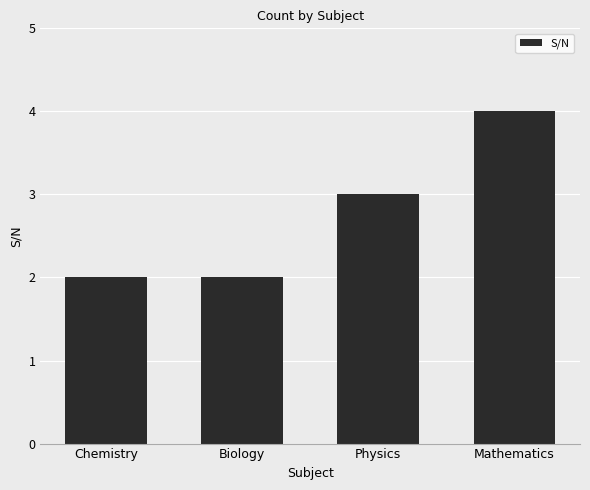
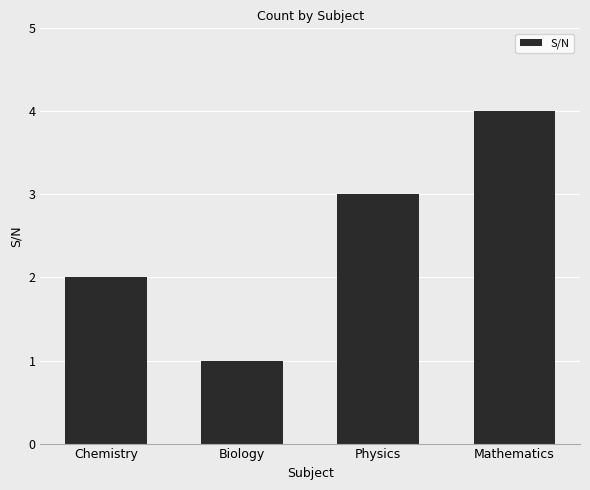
Biology: 2 -> 1
